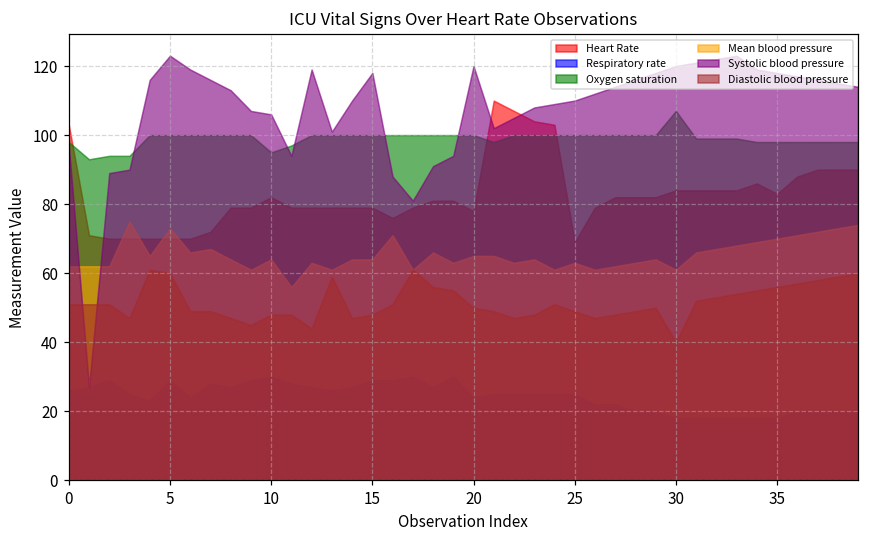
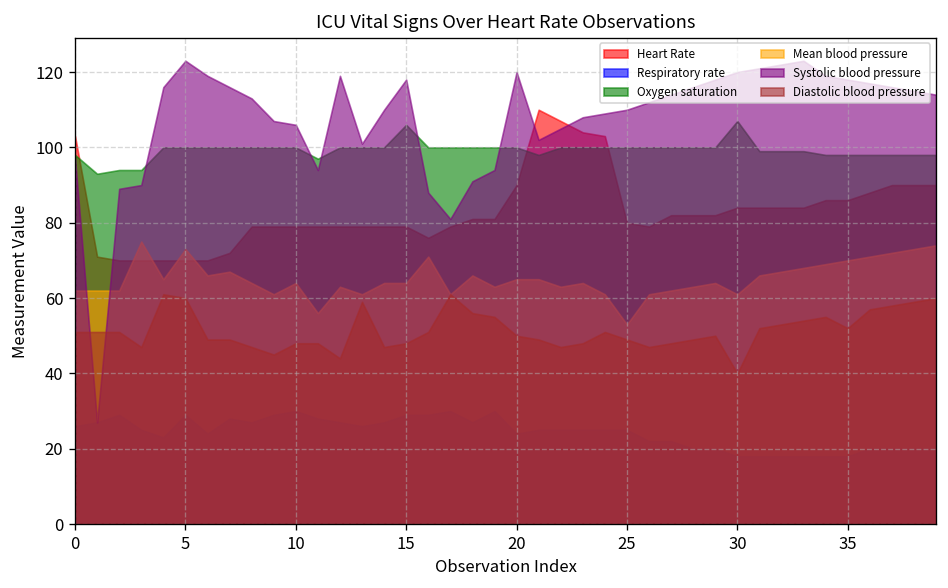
Heart Rate, 10: 82 -> 79
Oxygen saturation, 10: 95 -> 100
Oxygen saturation, 15: 100 -> 106
Heart Rate, 20: 78 -> 90
Heart Rate, 25: 69 -> 80
Mean blood pressure, 25: 63 -> 53
Heart Rate, 35: 83 -> 86
Diastolic blood pressure, 35: 56 -> 52
